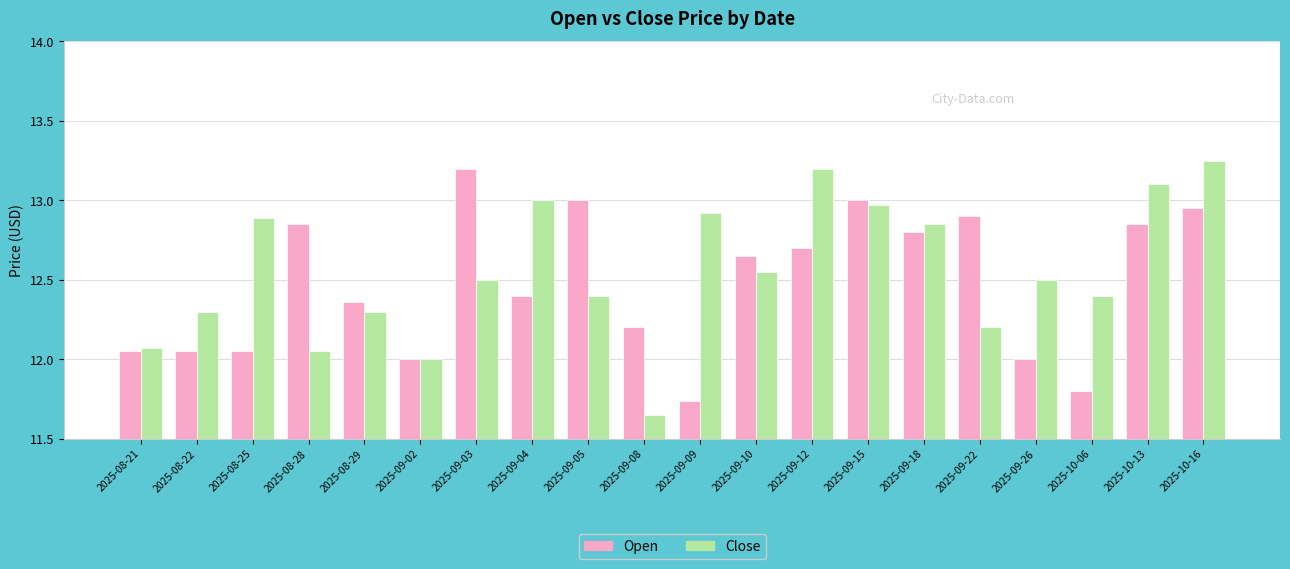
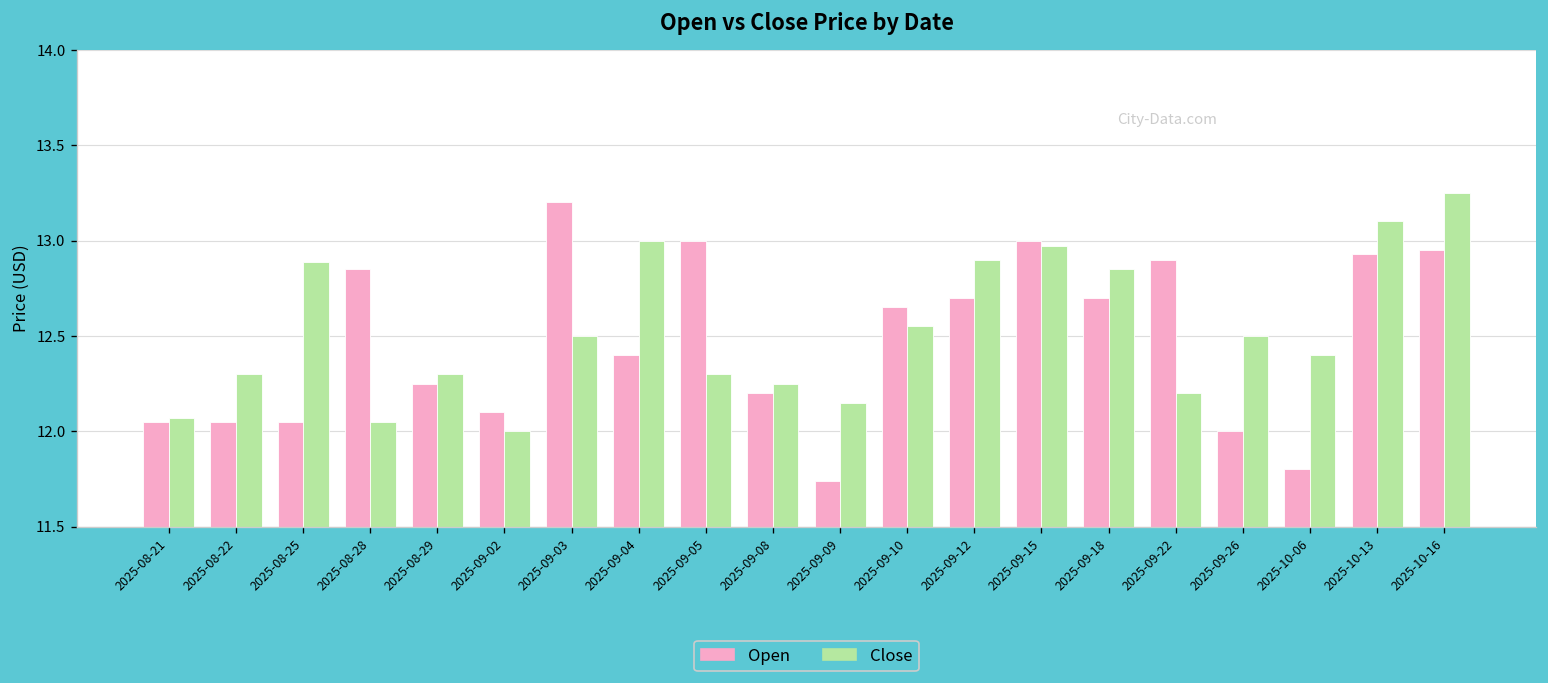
Open, 2025-08-29: 12.36 -> 12.25
Open, 2025-09-02: 12.0 -> 12.1
Close, 2025-09-05: 12.4 -> 12.3
Close, 2025-09-08: 11.65 -> 12.25
Close, 2025-09-09: 12.92 -> 12.15
Close, 2025-09-12: 13.2 -> 12.9
Open, 2025-09-18: 12.8 -> 12.7
Open, 2025-10-13: 12.85 -> 12.93
